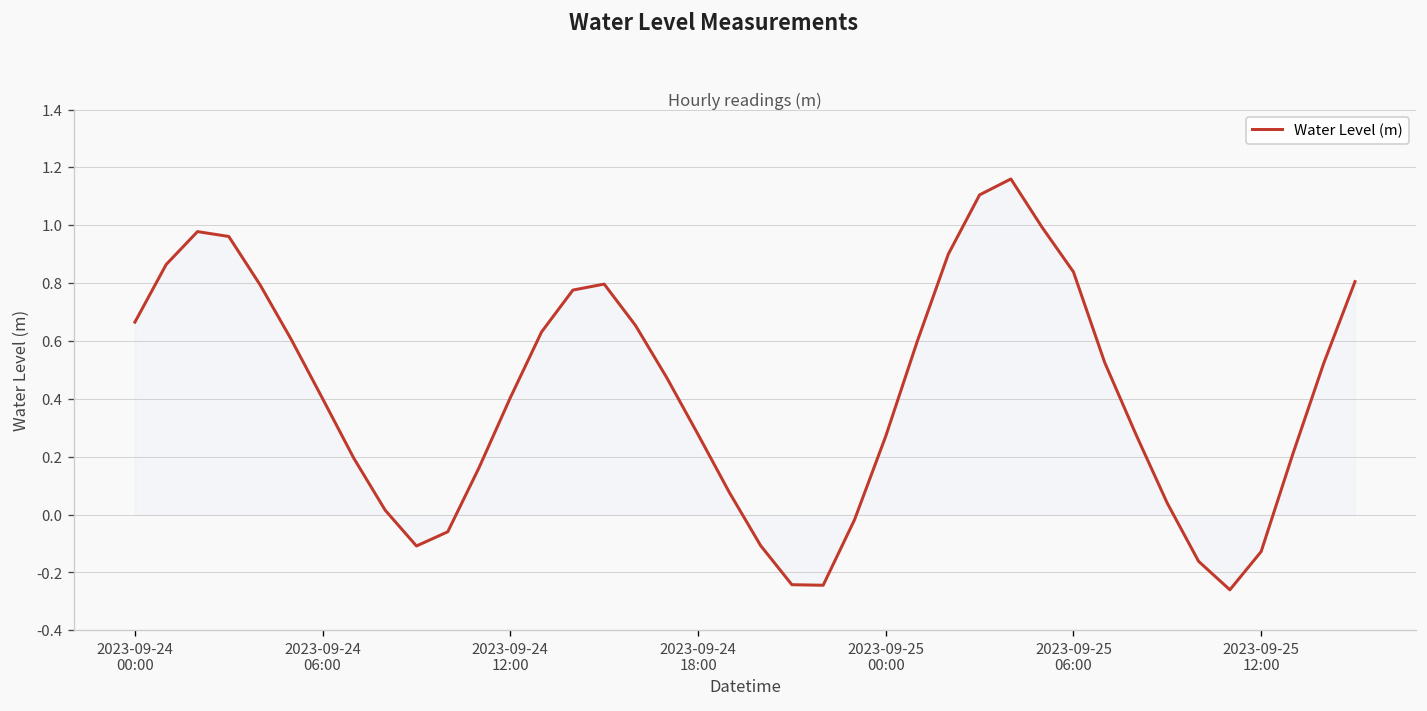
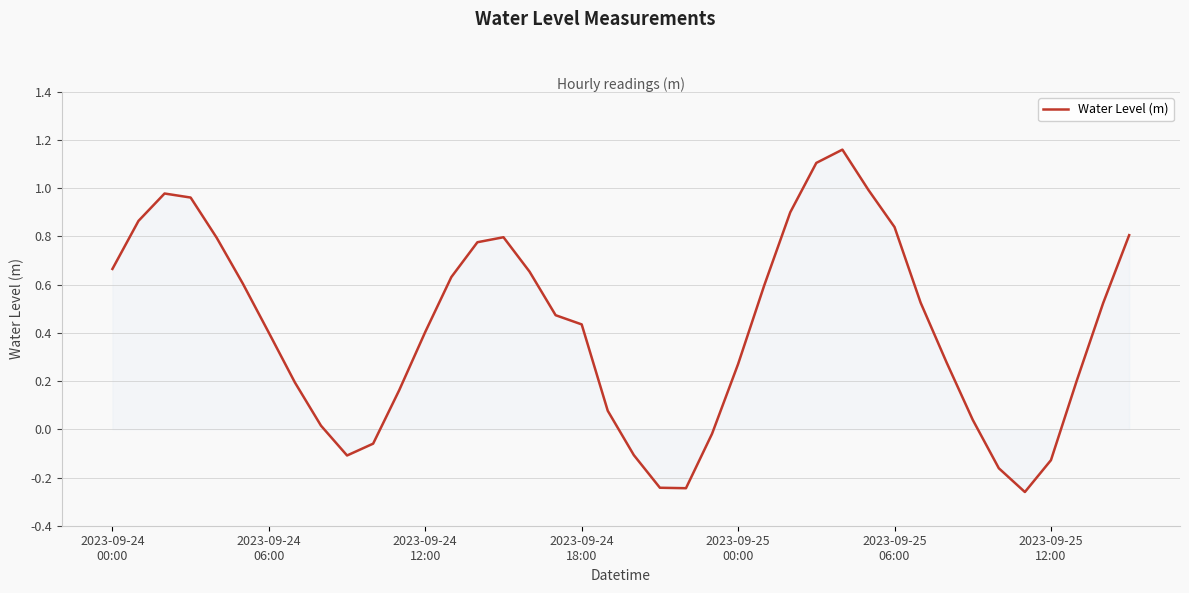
Water Level (m), 2023-09-24 18:00: 0.28 -> 0.44
